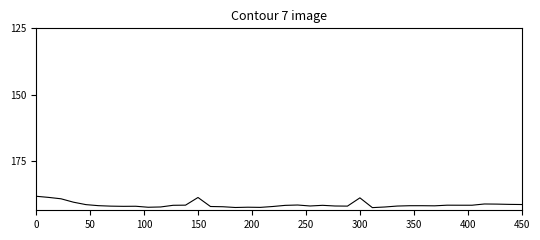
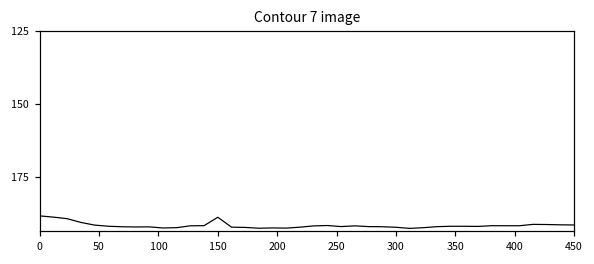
300: 189 -> 192
